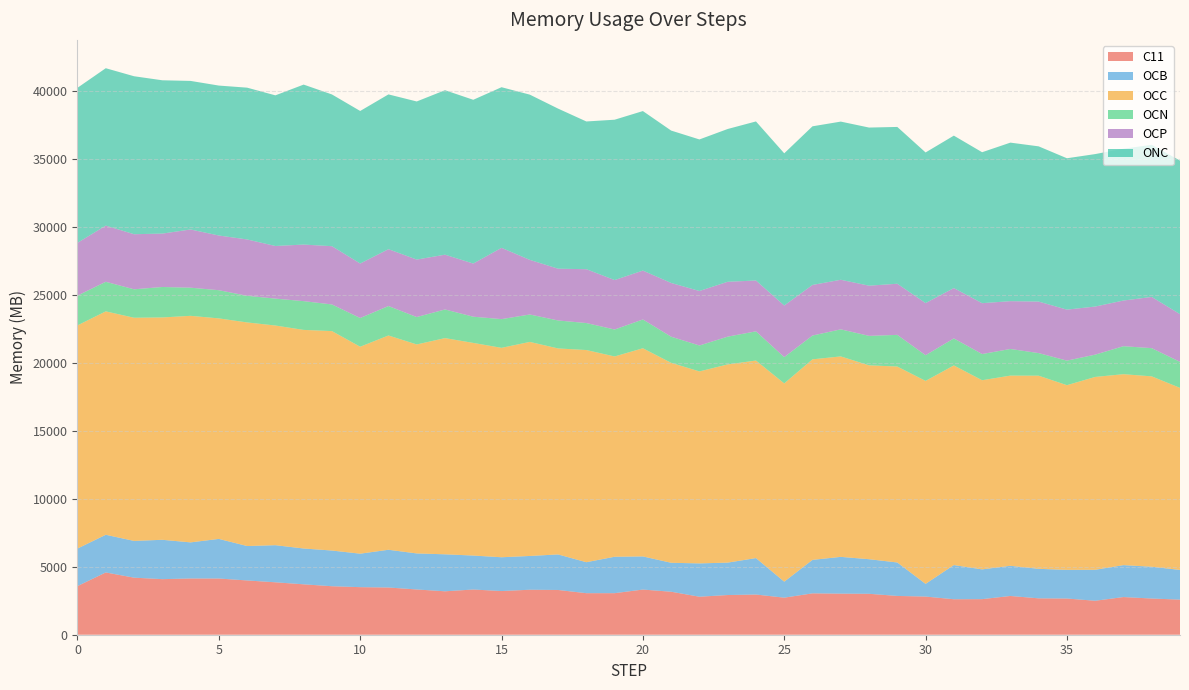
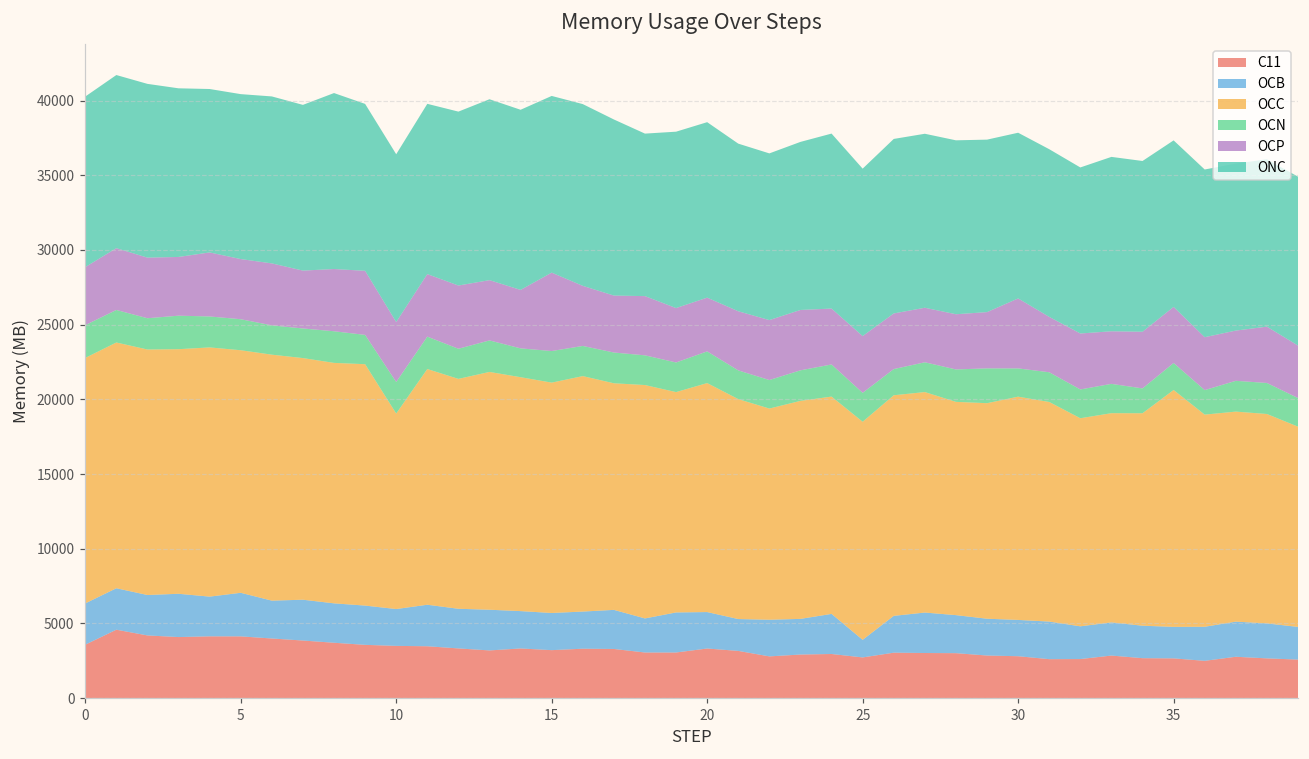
OCC, 10: 15200 -> 13100
OCB, 30: 900 -> 2400
OCP, 30: 3800 -> 4700
OCC, 35: 13600 -> 15900
